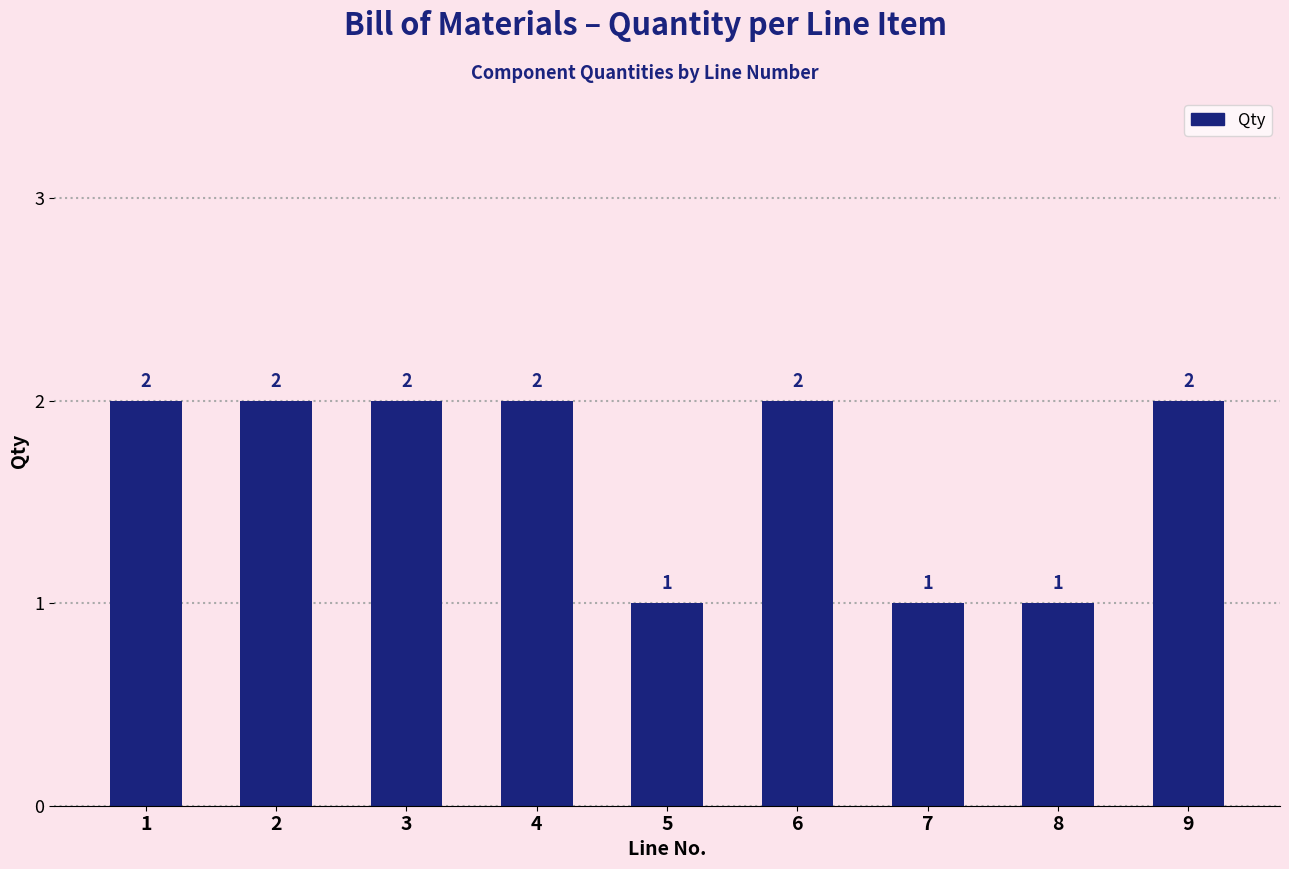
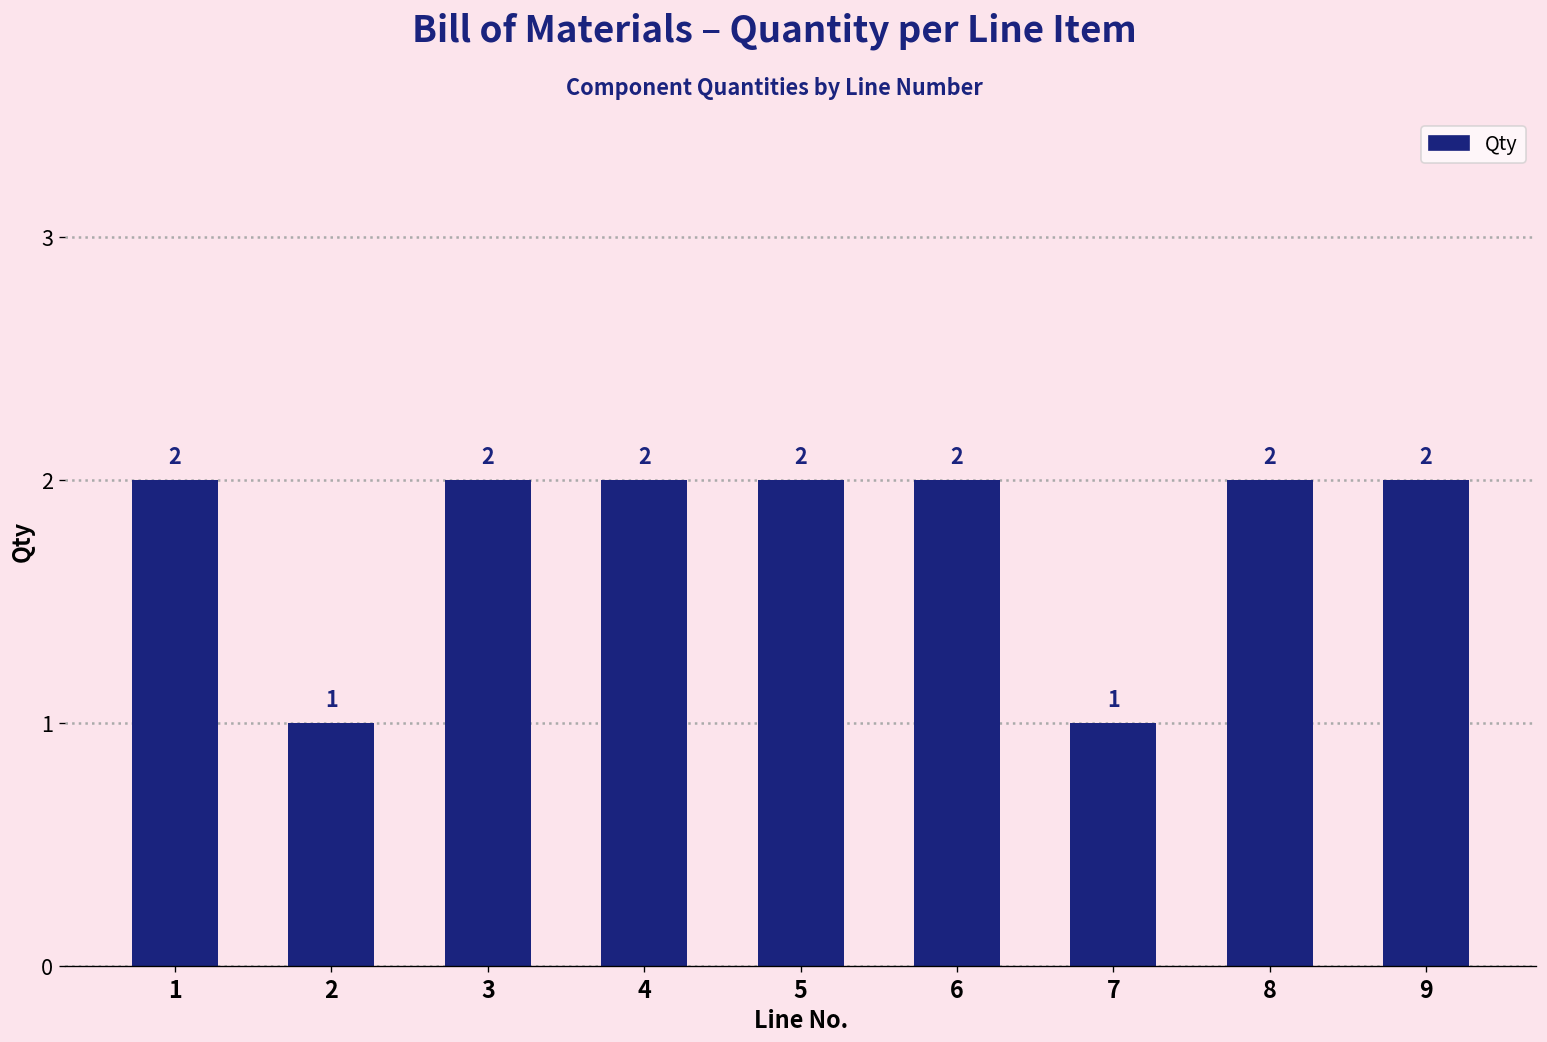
2: 2 -> 1
5: 1 -> 2
8: 1 -> 2
